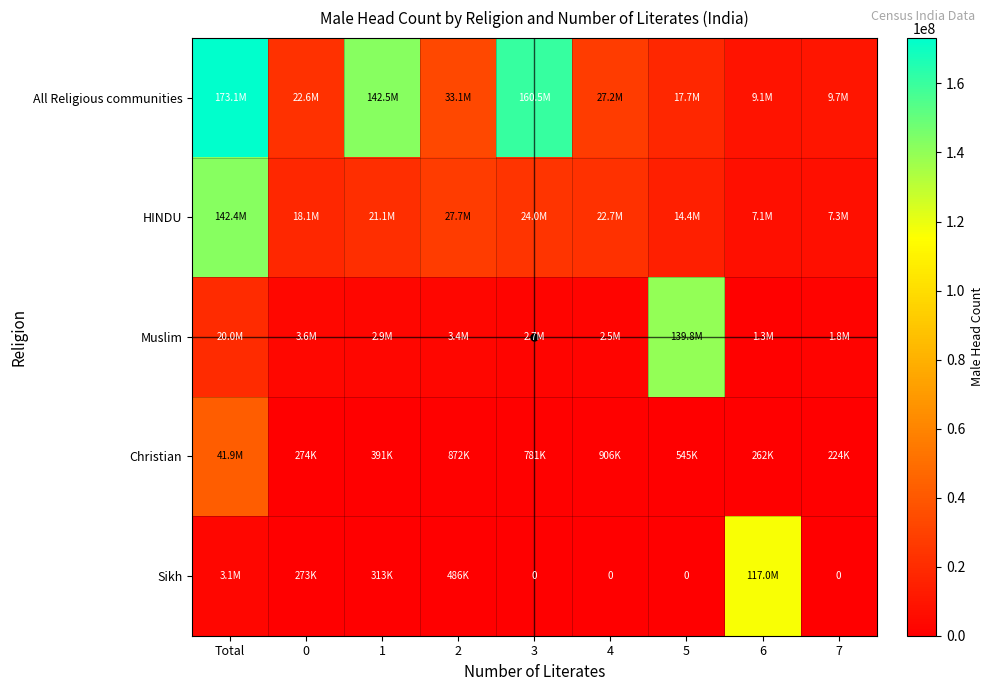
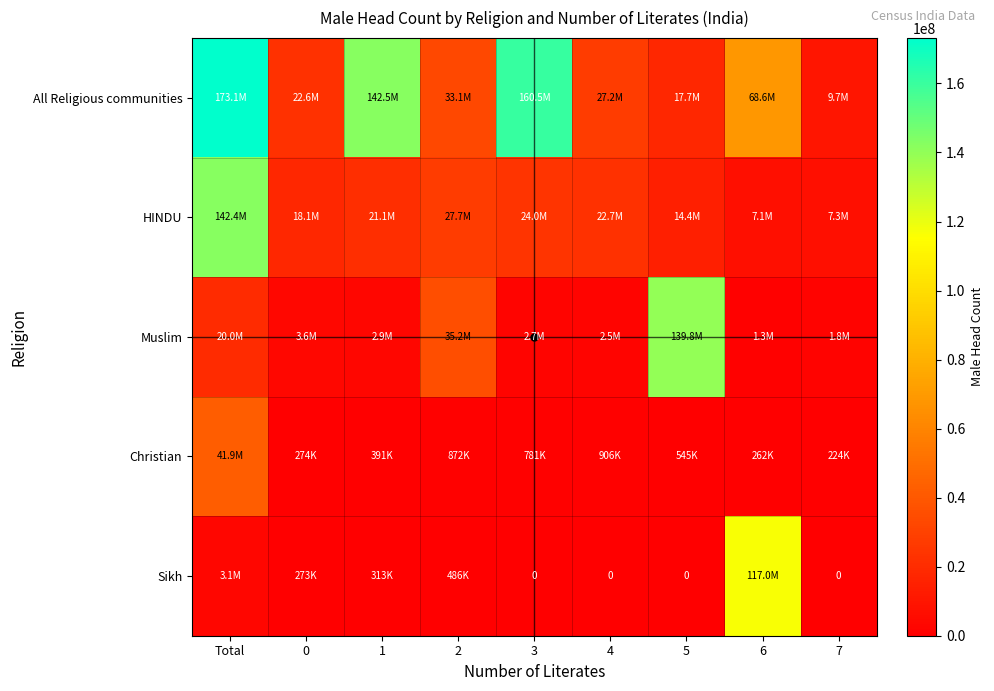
All Religious communities, 6: 9.1M -> 68.6M
Muslim, 2: 3.4M -> 35.2M
